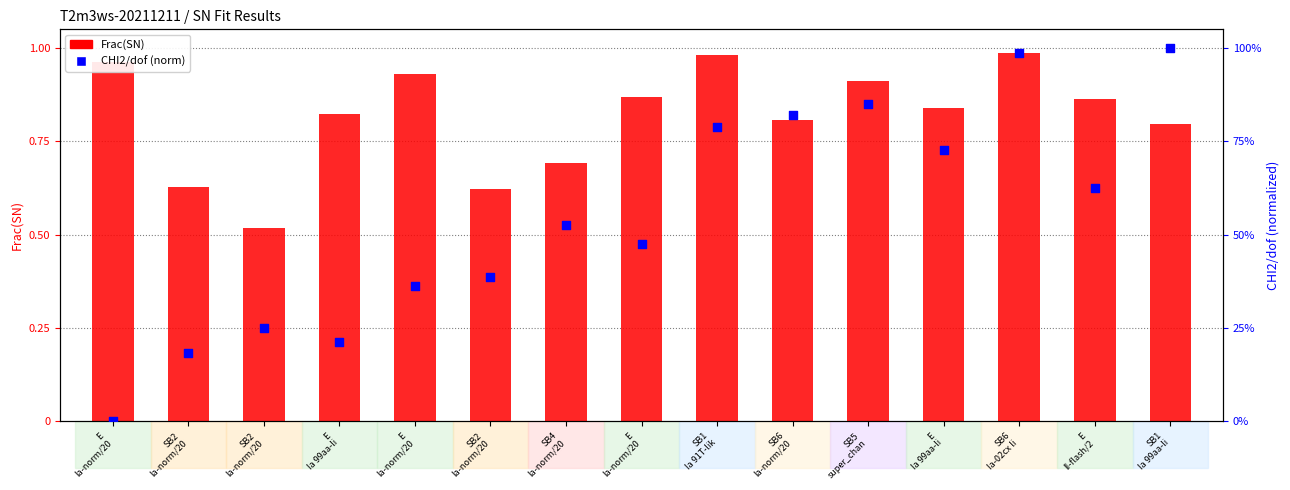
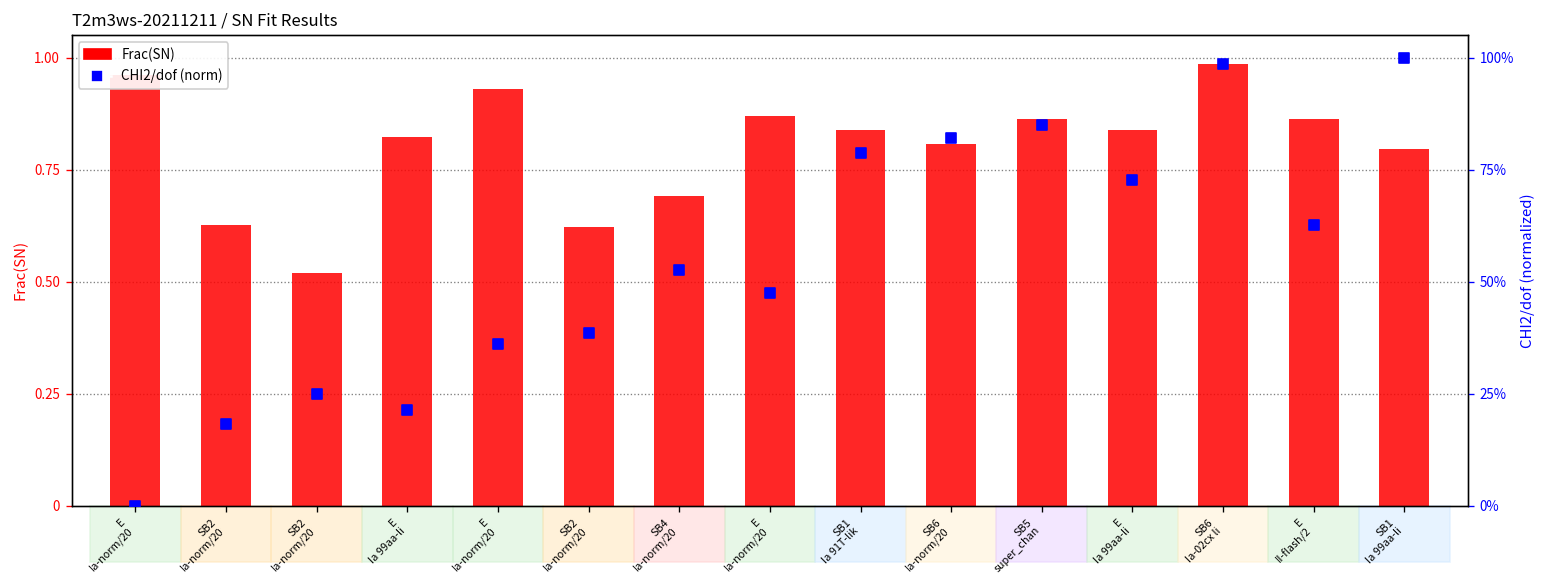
Frac(SN), SB1 Ia 91T-lik: 0.98 -> 0.84
Frac(SN), SB5 super_chan: 0.91 -> 0.86
